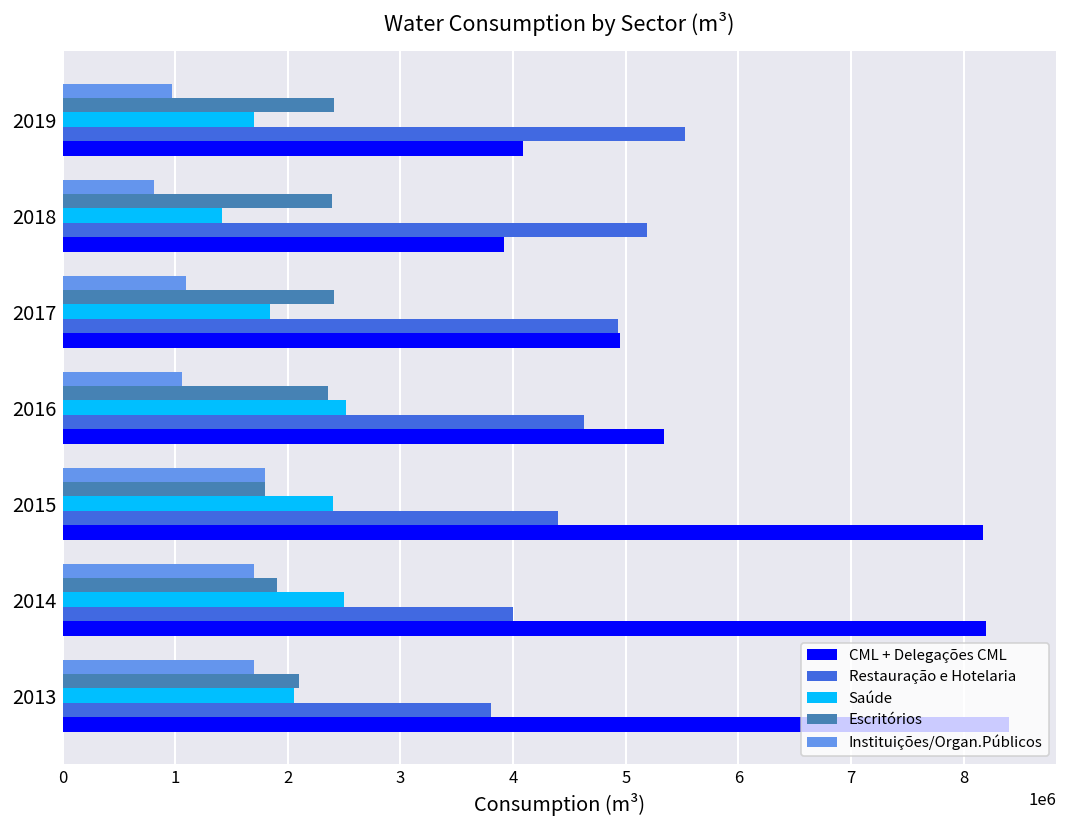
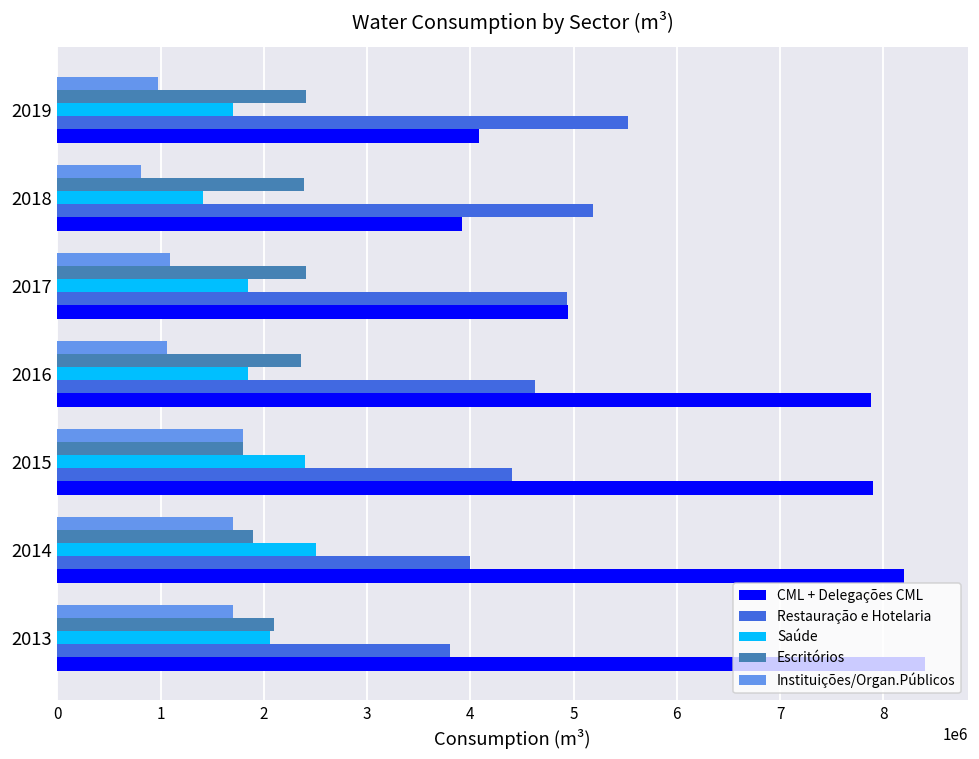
Saúde, 2016: 2500000 -> 1800000
CML + Delegações CML, 2016: 5300000 -> 7900000
CML + Delegações CML, 2015: 8200000 -> 7900000
